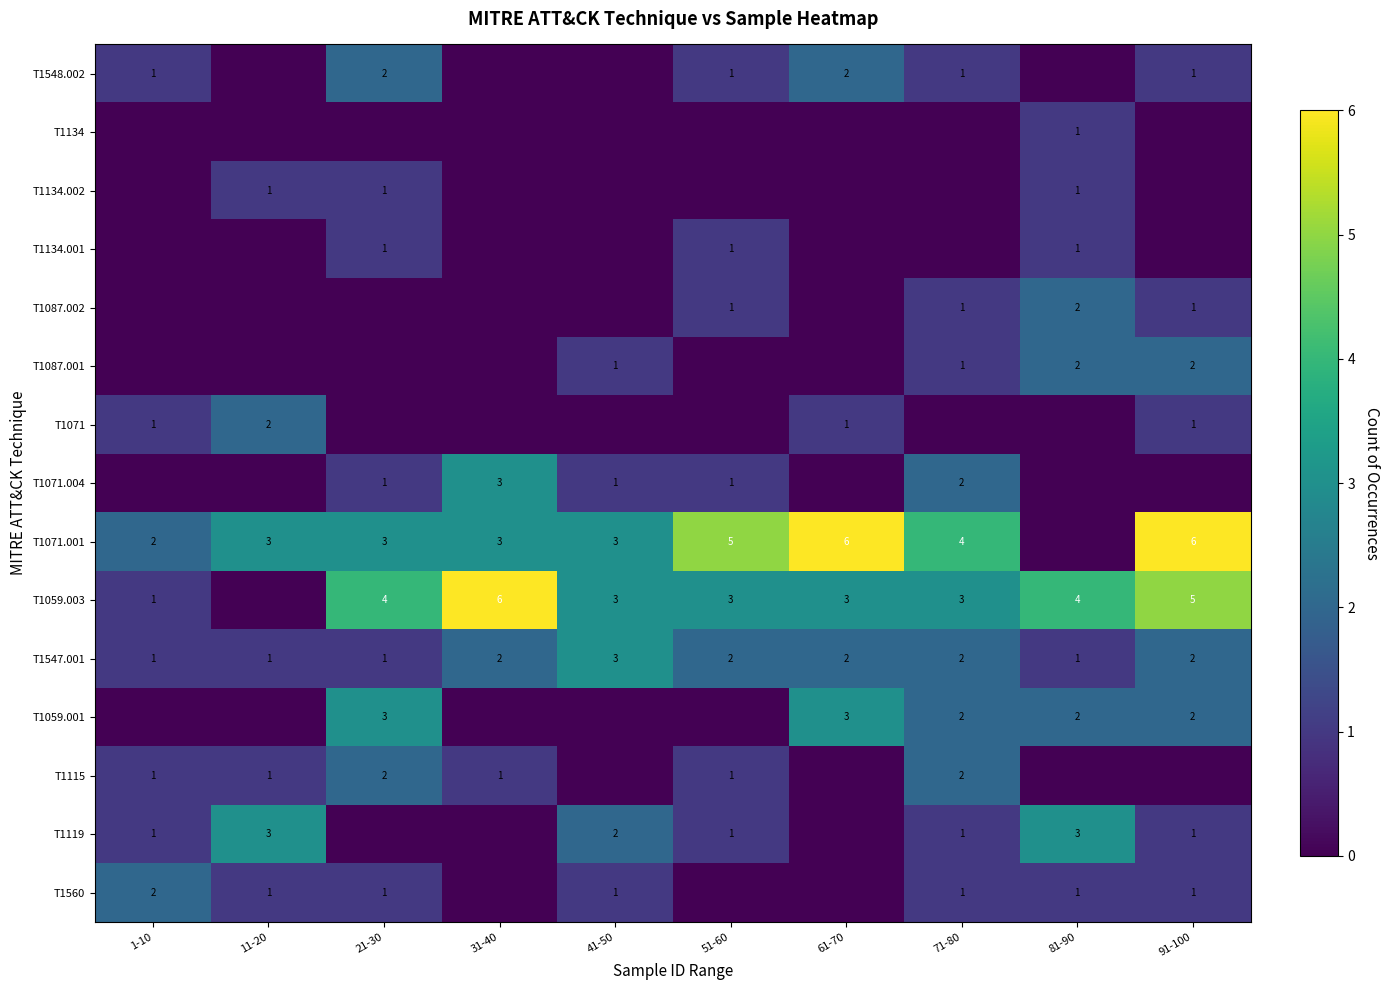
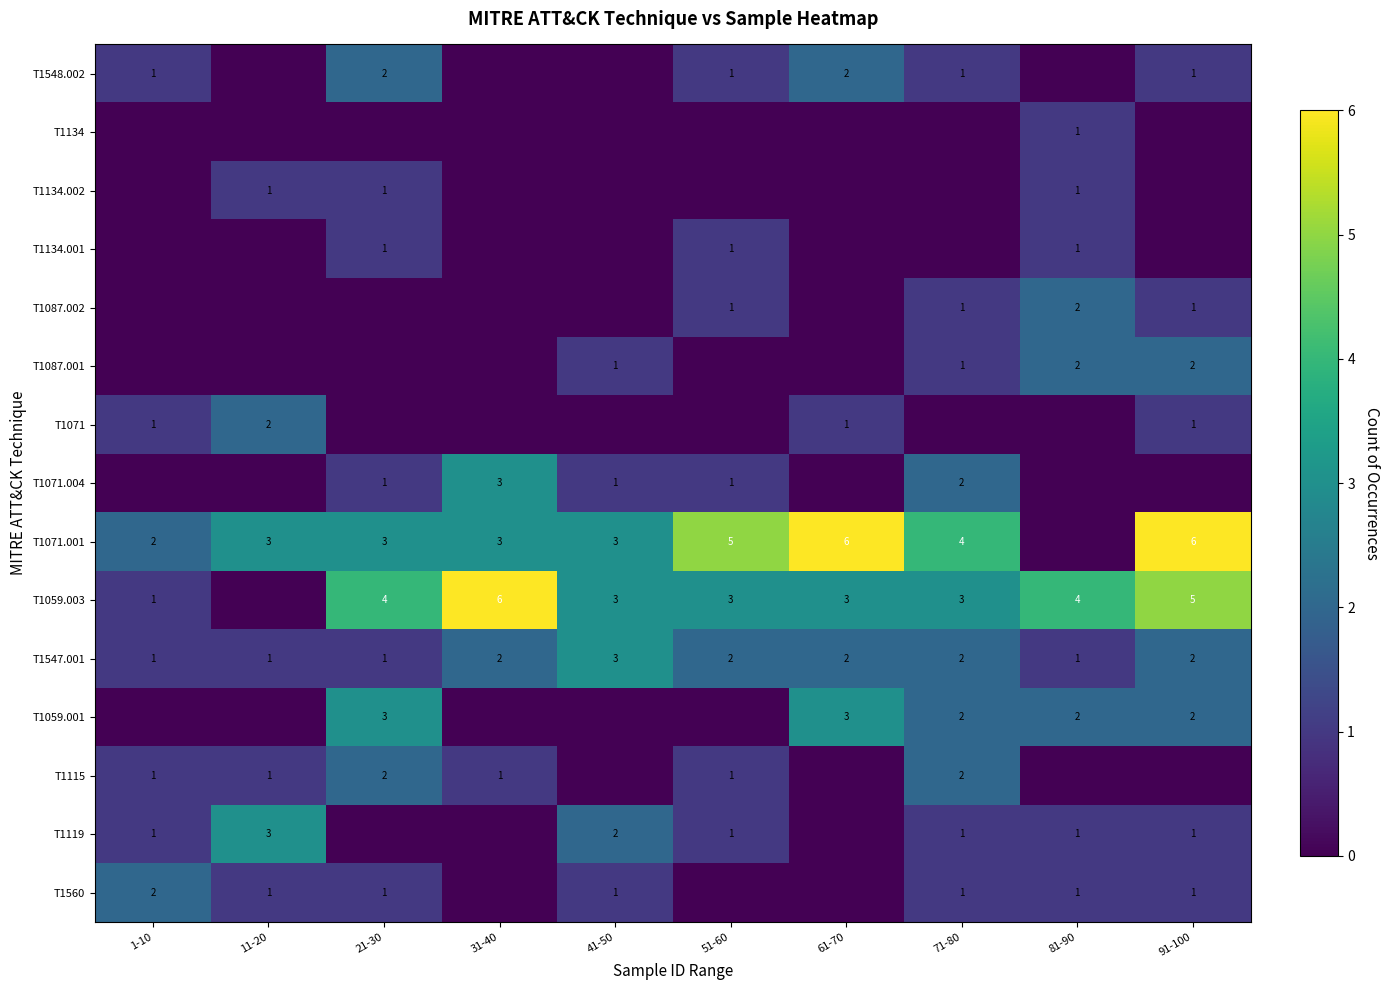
T1119, 81-90: 3 -> 1
